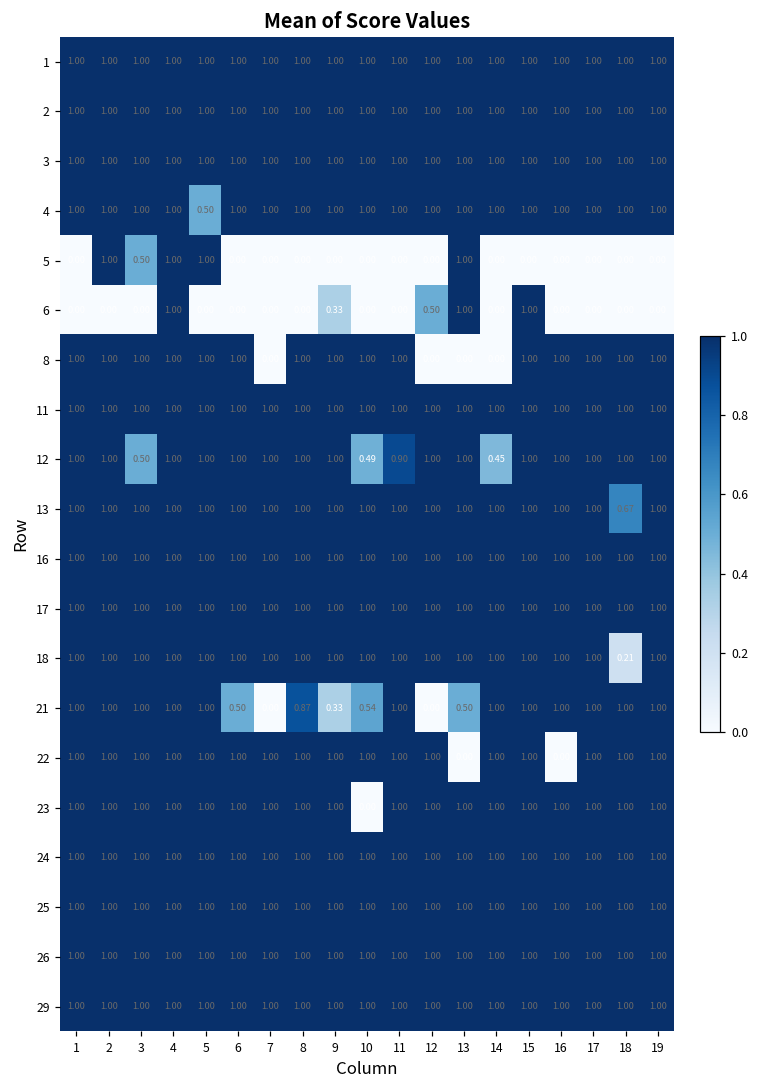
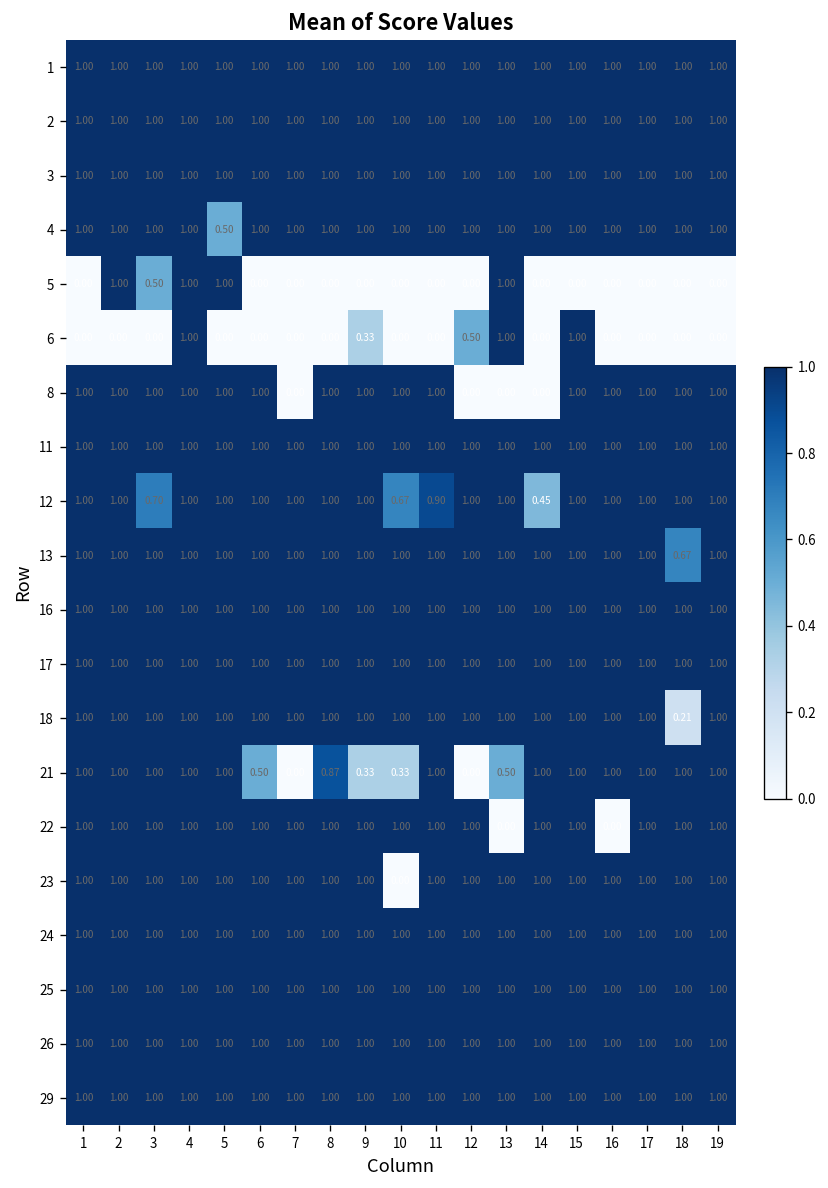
12, 3: 0.50 -> 0.70
12, 10: 0.49 -> 0.67
21, 10: 0.54 -> 0.33
